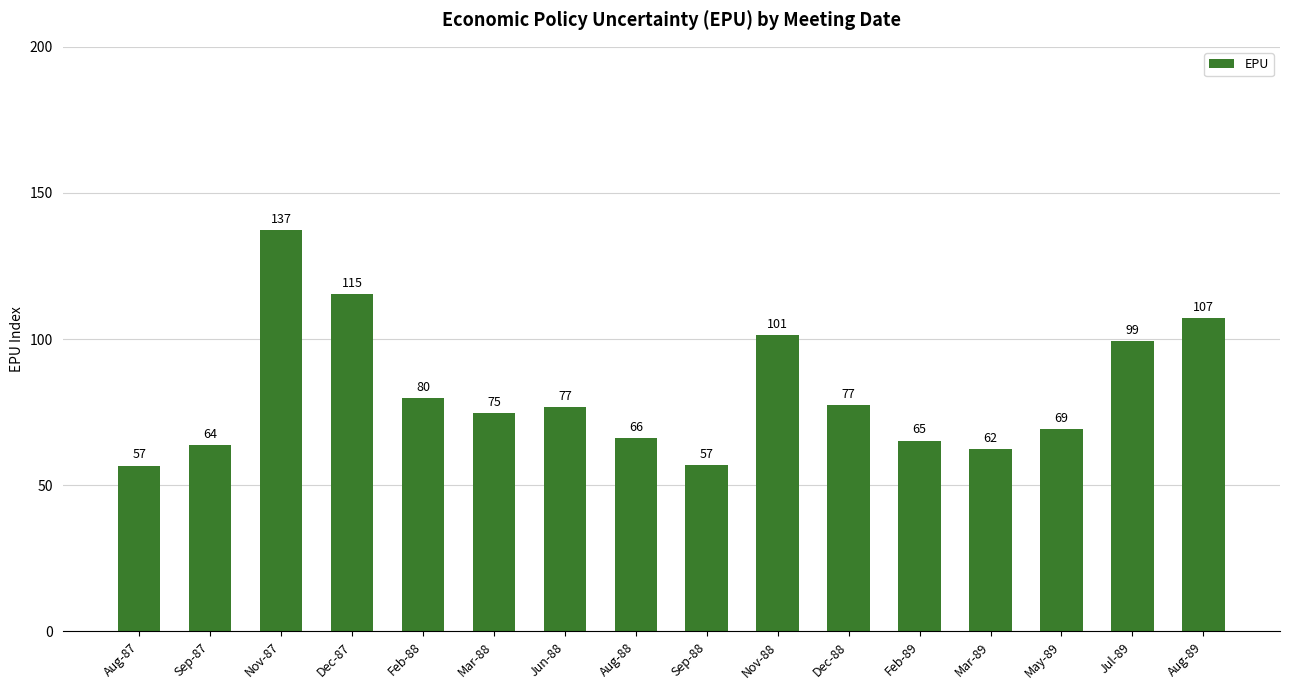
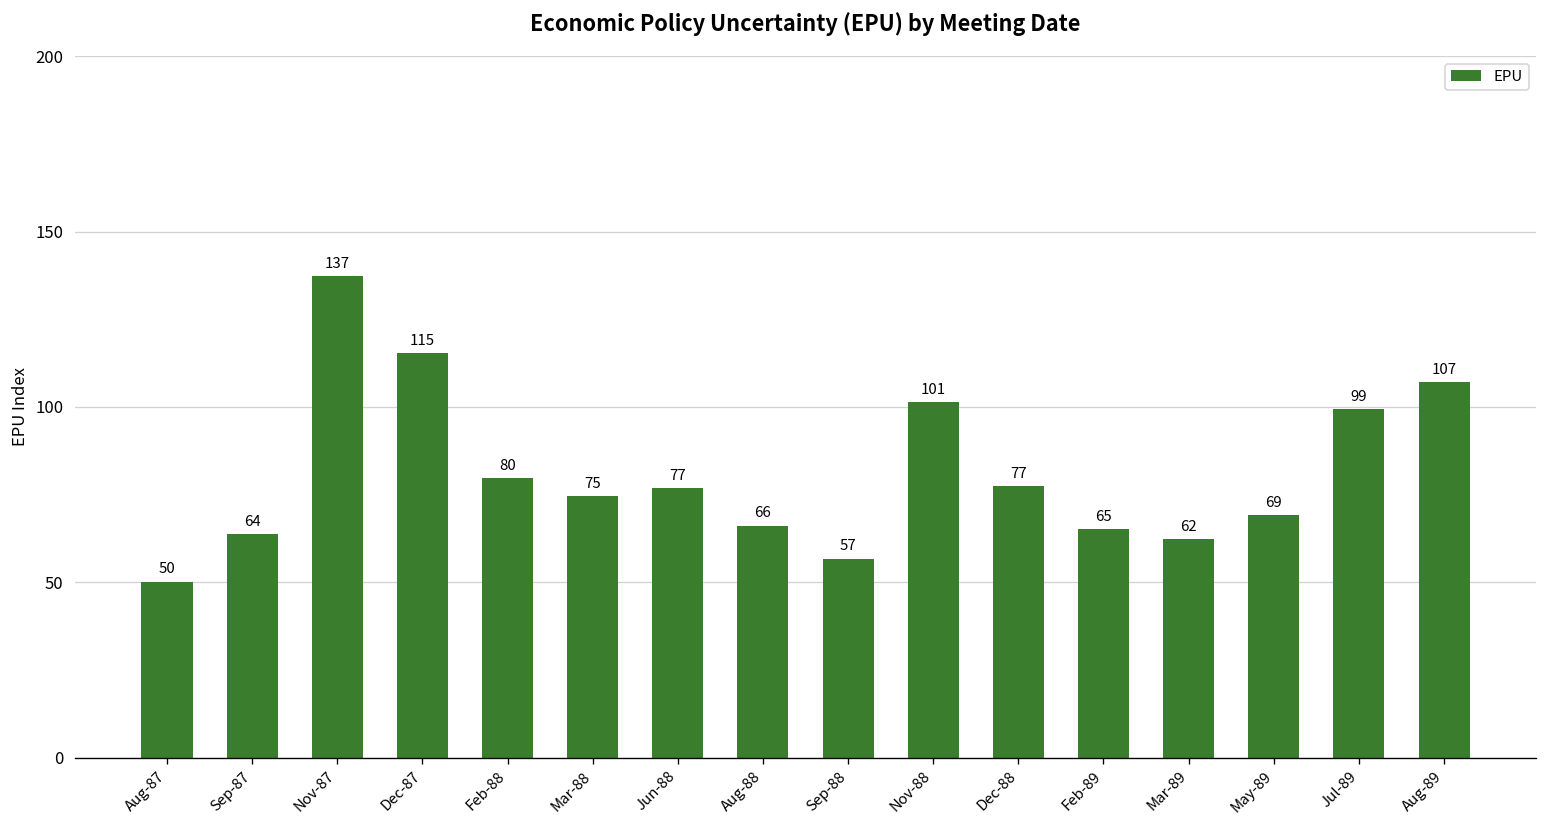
Aug-87: 57 -> 50
